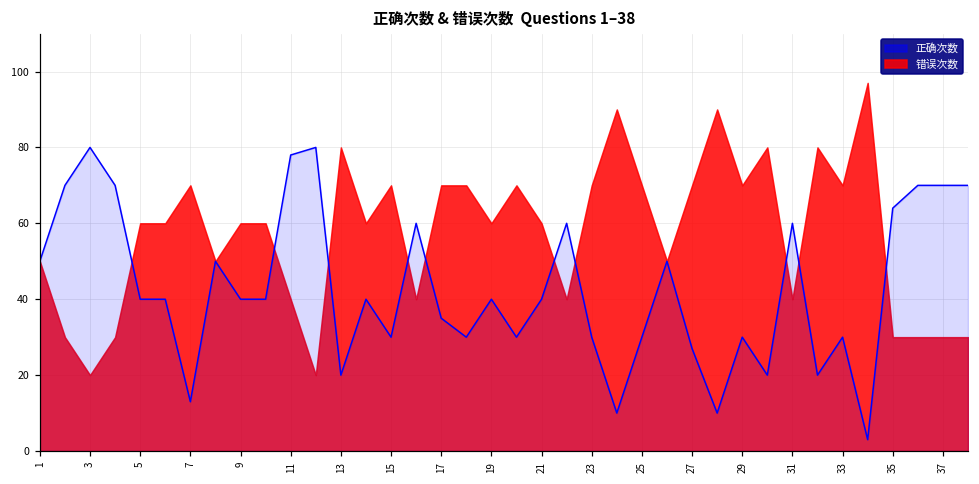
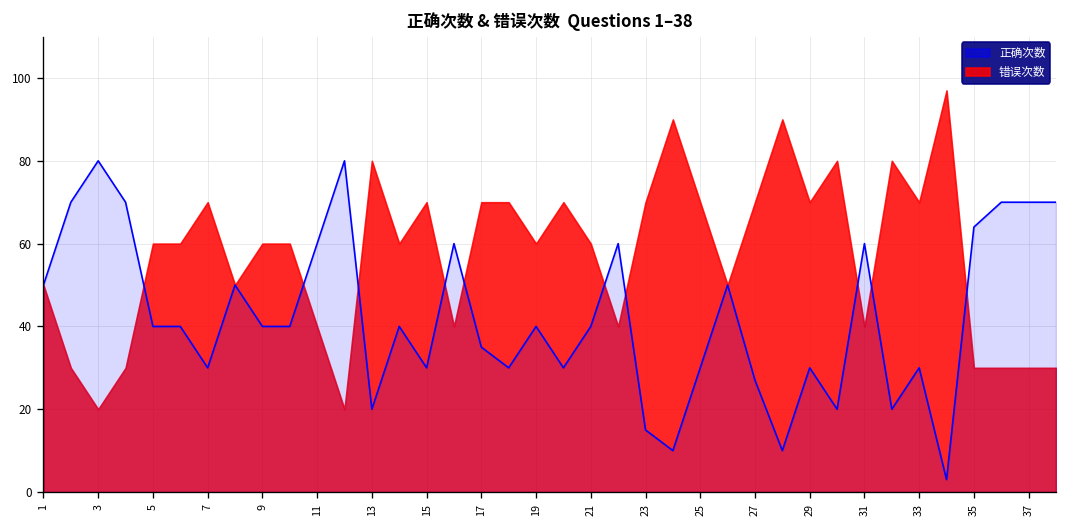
正确次数, 7: 13 -> 30
正确次数, 11: 78 -> 60
正确次数, 23: 30 -> 15
